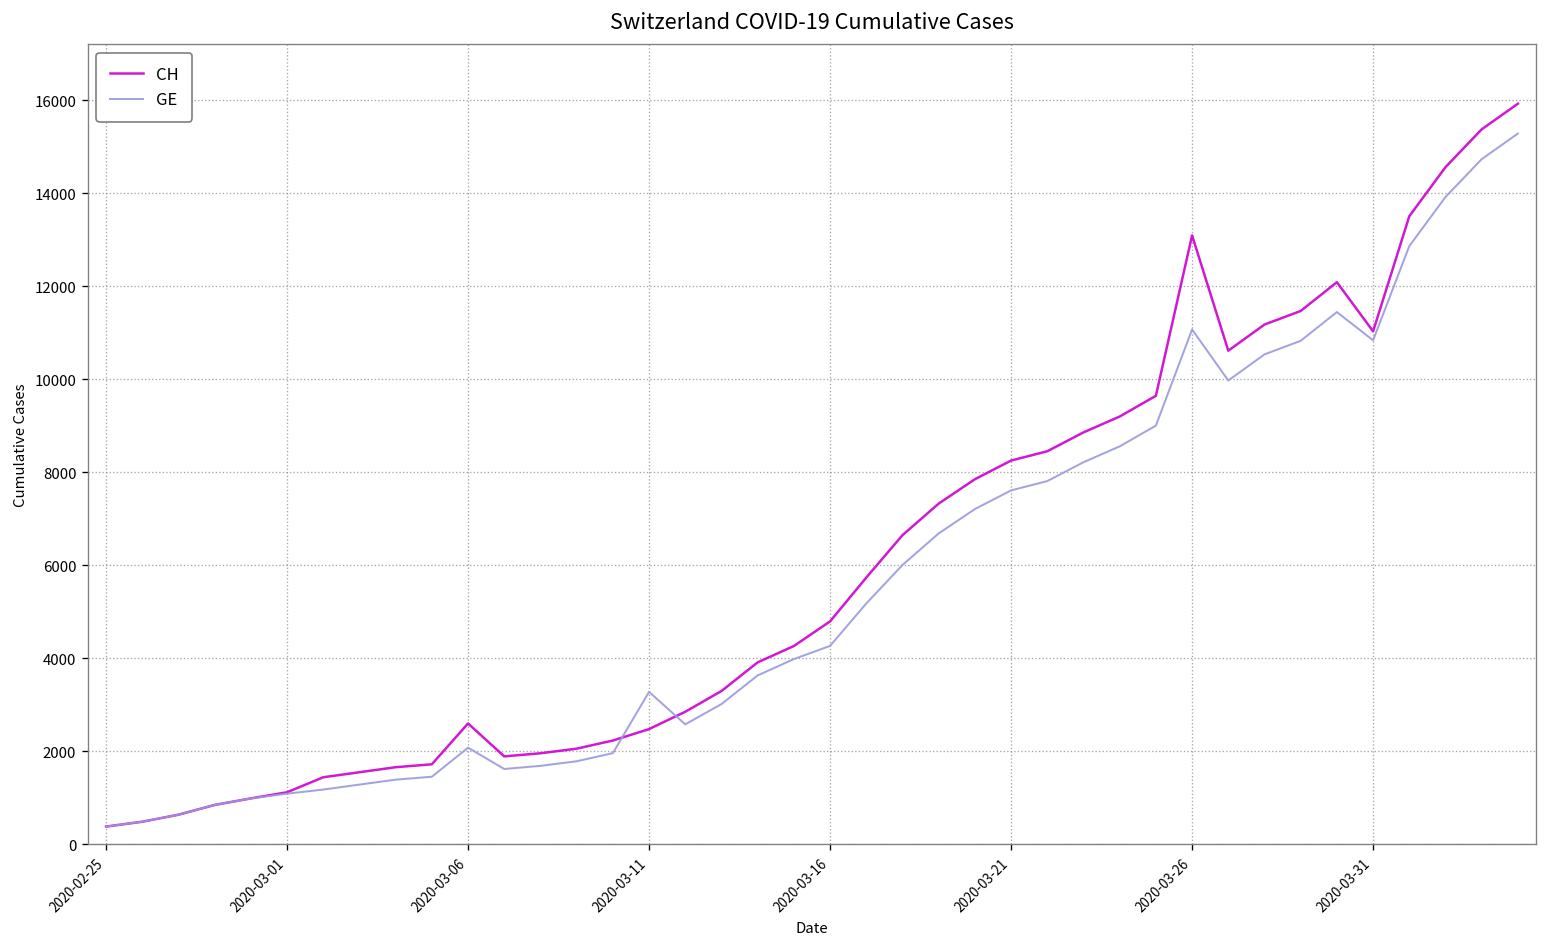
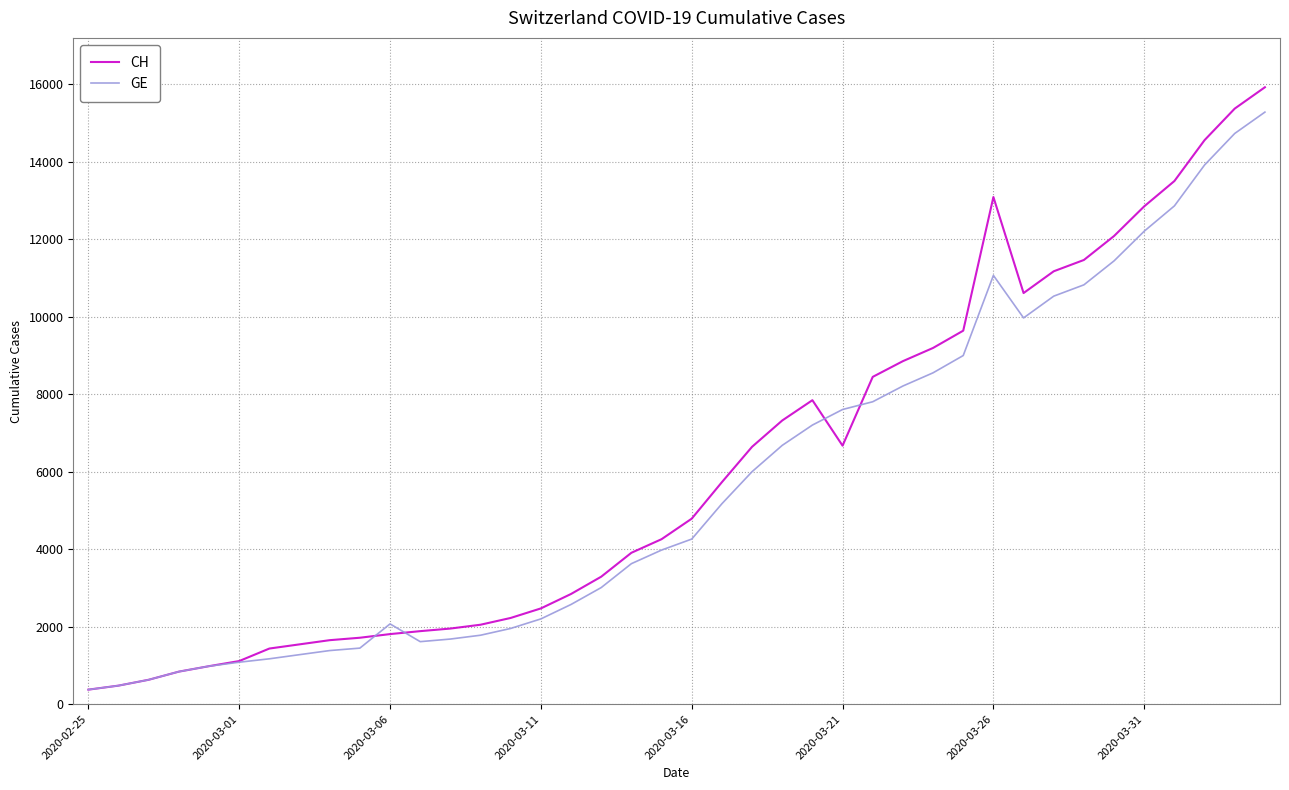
CH, 2020-03-06: 2600 -> 1800
GE, 2020-03-11: 3300 -> 2200
CH, 2020-03-21: 8200 -> 6700
CH, 2020-03-31: 11000 -> 12900
GE, 2020-03-31: 10800 -> 12200
